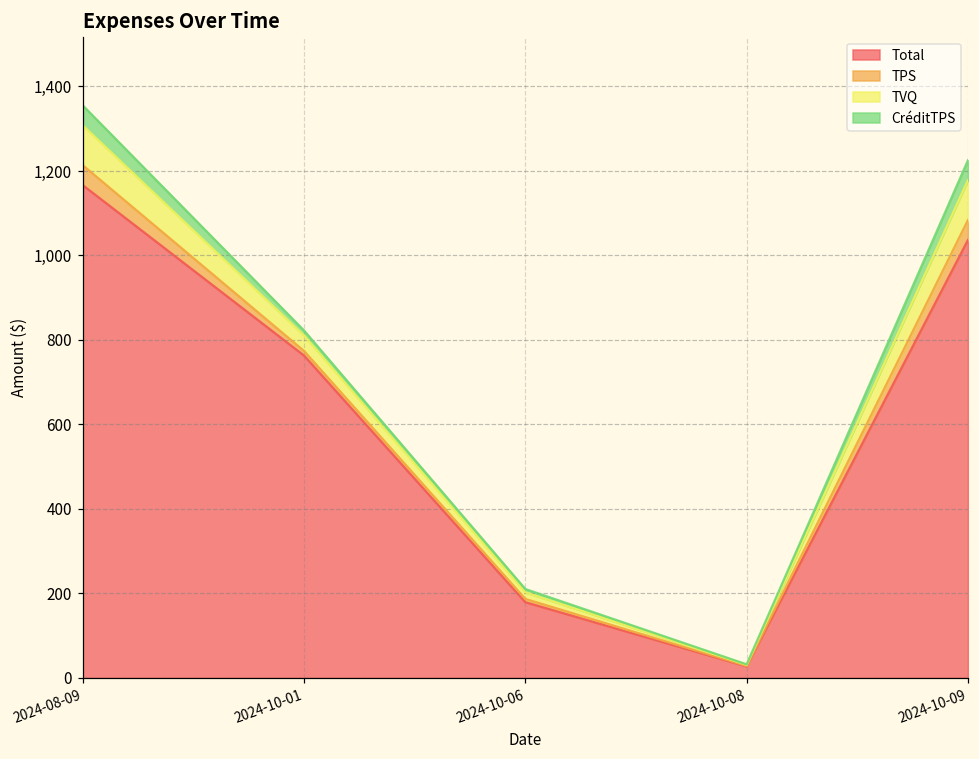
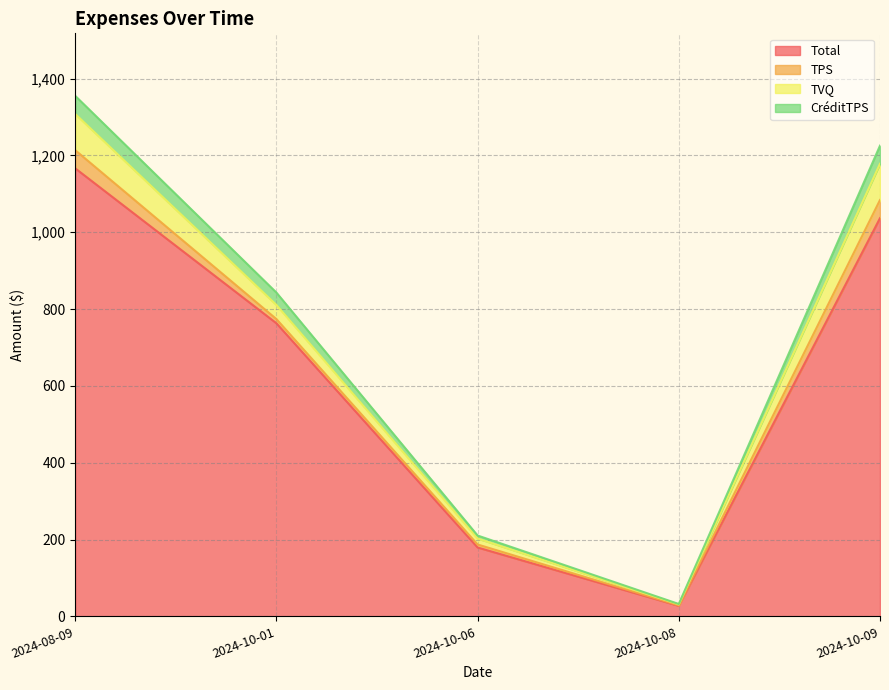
CréditTPS, 2024-10-01: 10 -> 30
